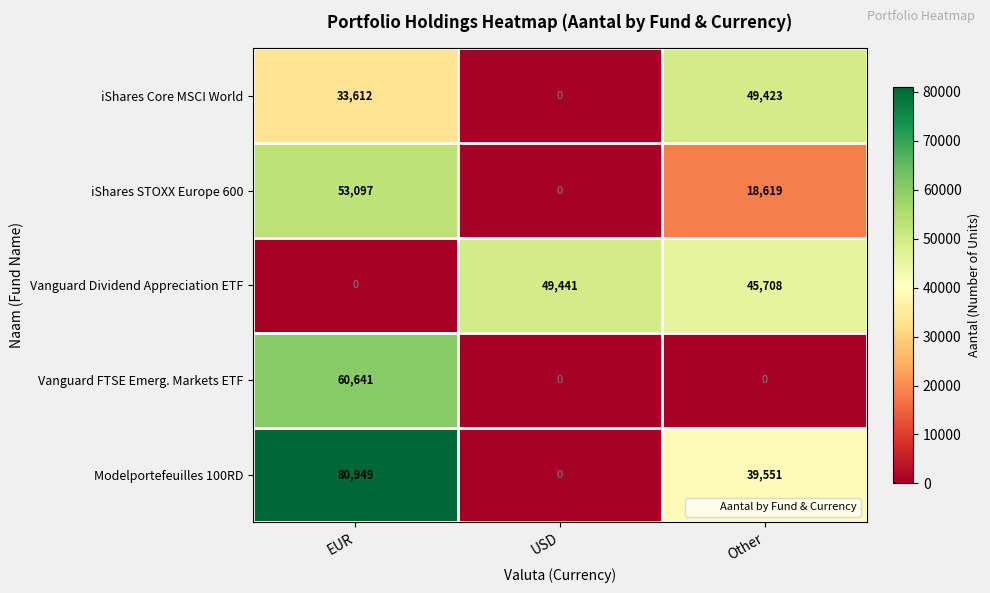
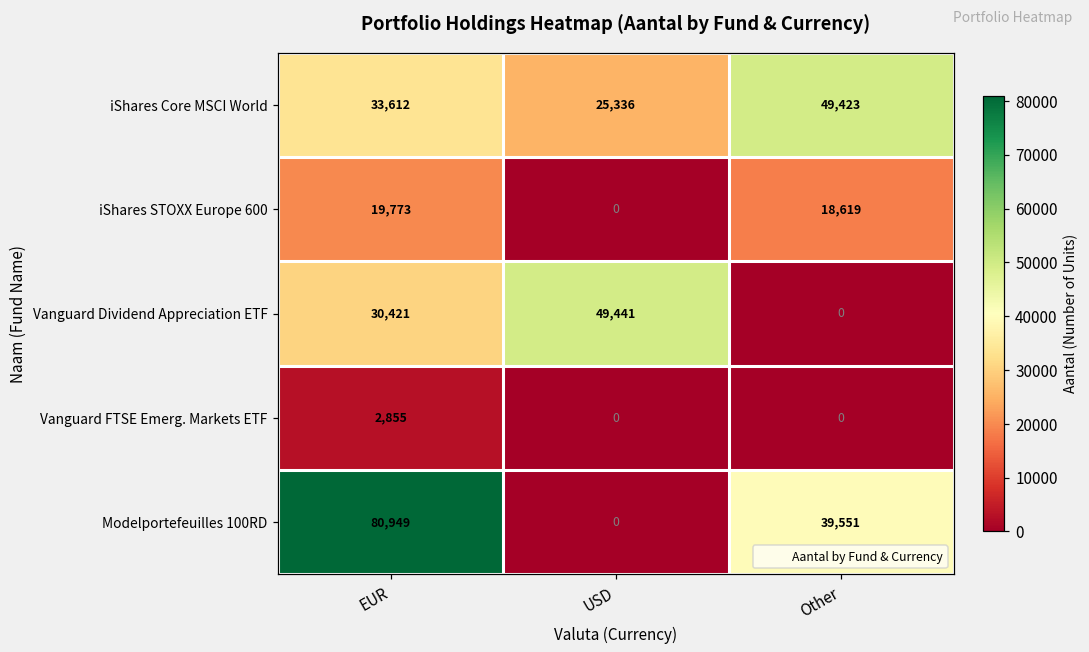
iShares Core MSCI World, USD: 0 -> 25,336
iShares STOXX Europe 600, EUR: 53,097 -> 19,773
Vanguard Dividend Appreciation ETF, EUR: 0 -> 30,421
Vanguard Dividend Appreciation ETF, Other: 45,708 -> 0
Vanguard FTSE Emerg. Markets ETF, EUR: 60,641 -> 2,855
